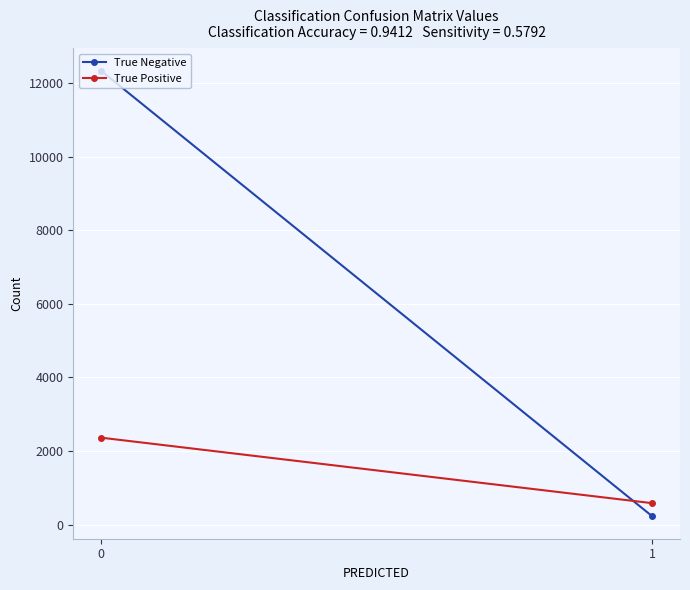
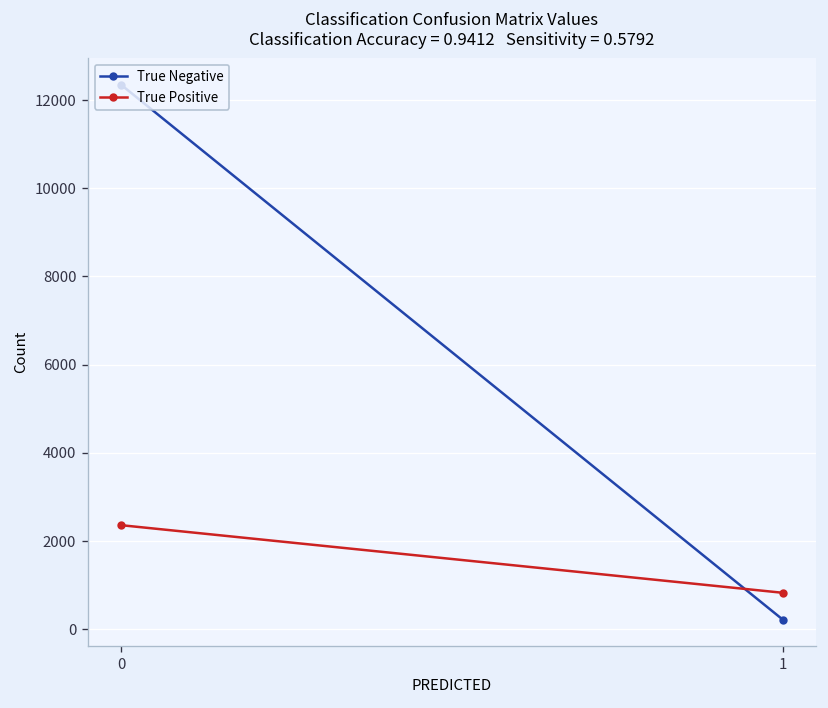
True Positive, 1: 600 -> 800
